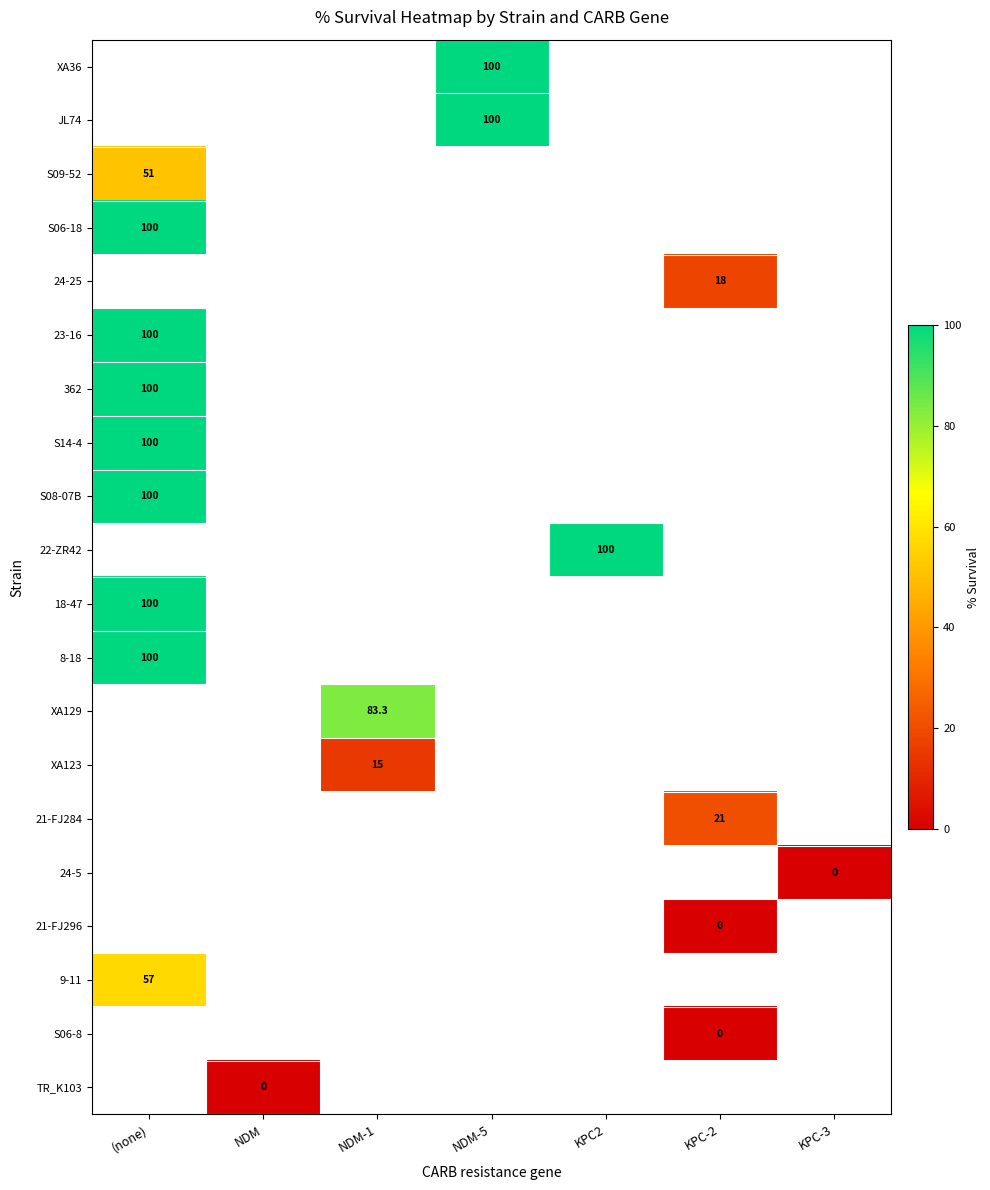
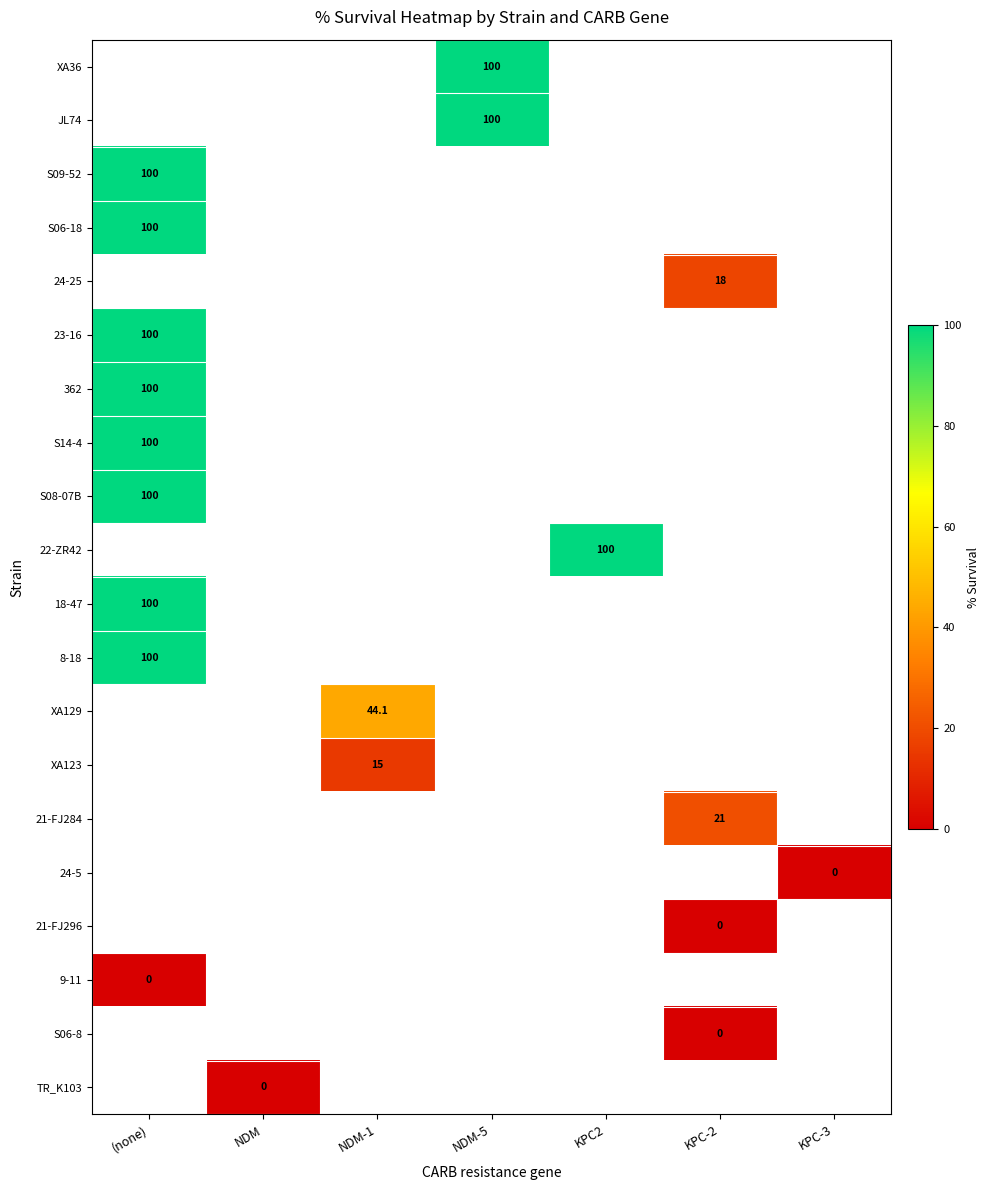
S09-52, (none): 51 -> 100
XA129, NDM-1: 83.3 -> 44.1
9-11, (none): 57 -> 0
